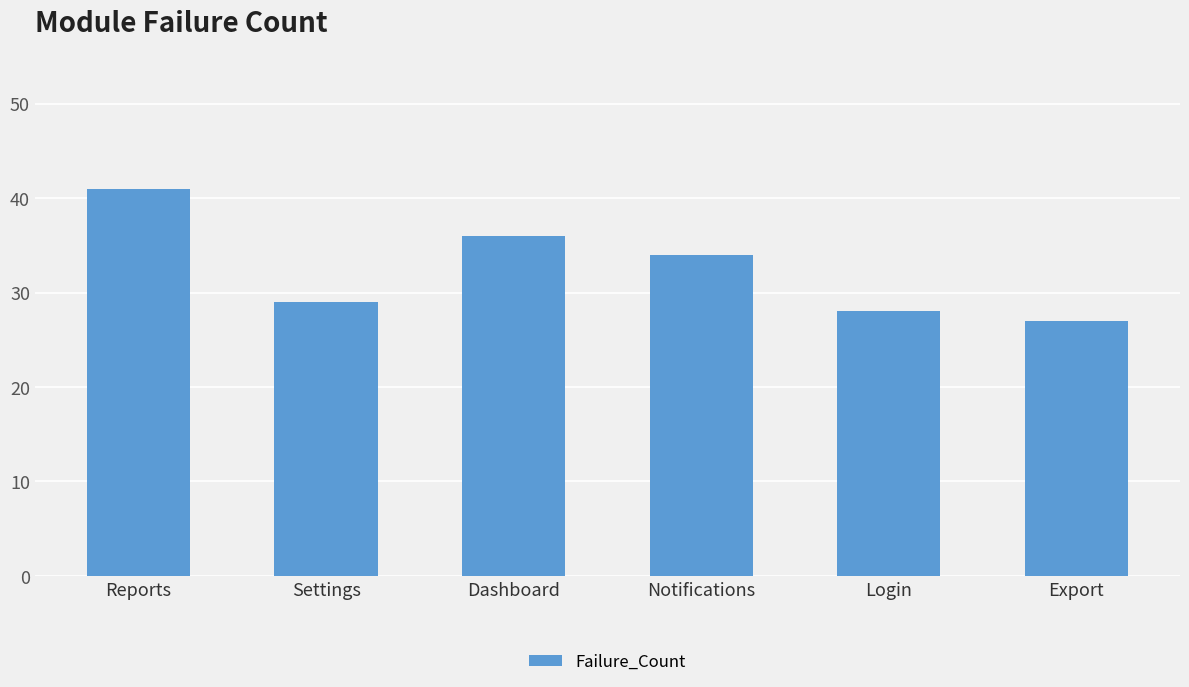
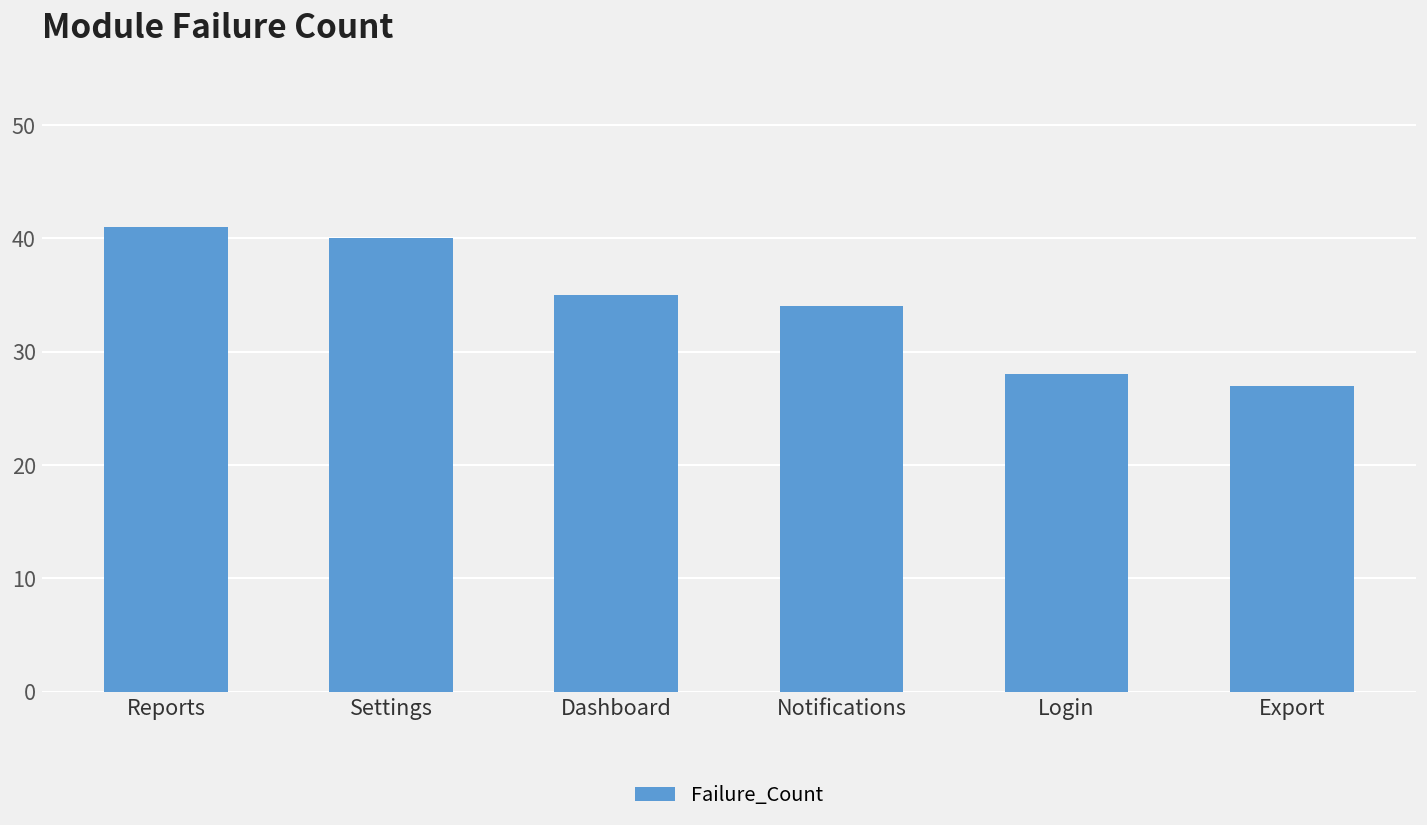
Settings: 29 -> 40
Dashboard: 36 -> 35
